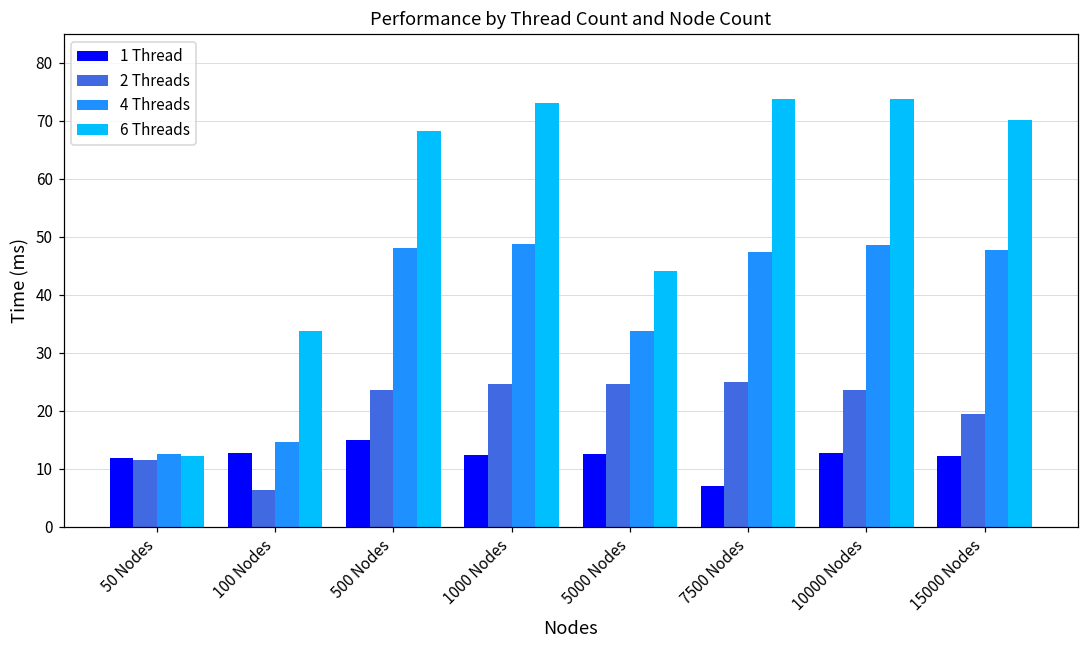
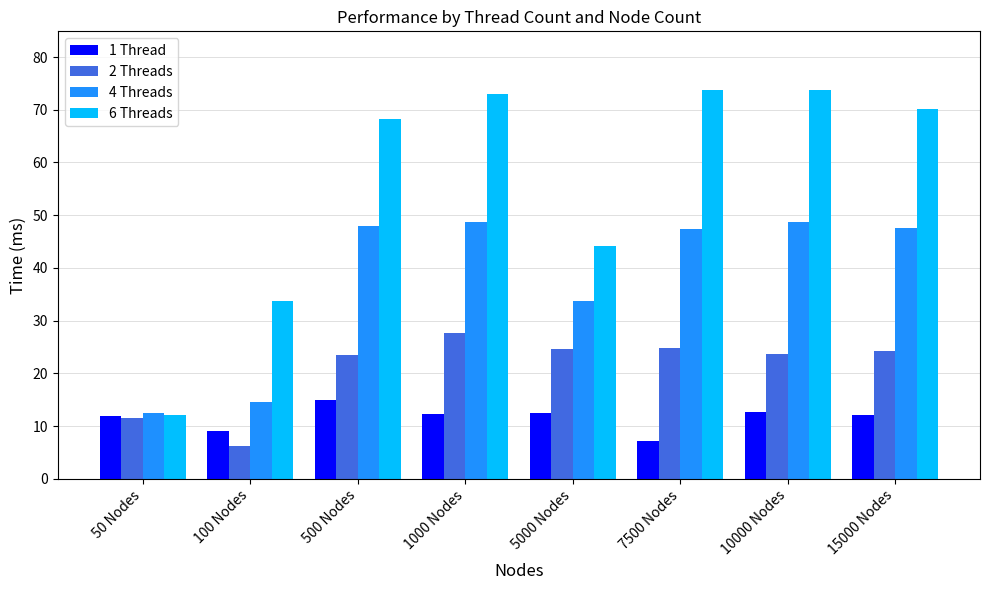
1 Thread, 100 Nodes: 13 -> 9
2 Threads, 1000 Nodes: 25 -> 28
2 Threads, 15000 Nodes: 19 -> 24
